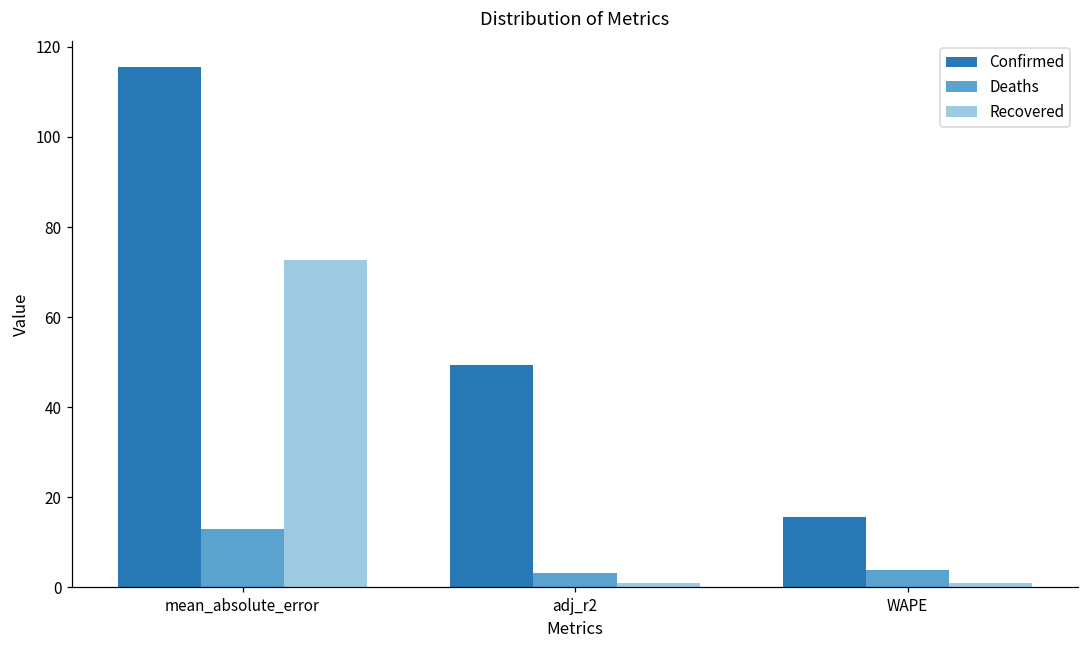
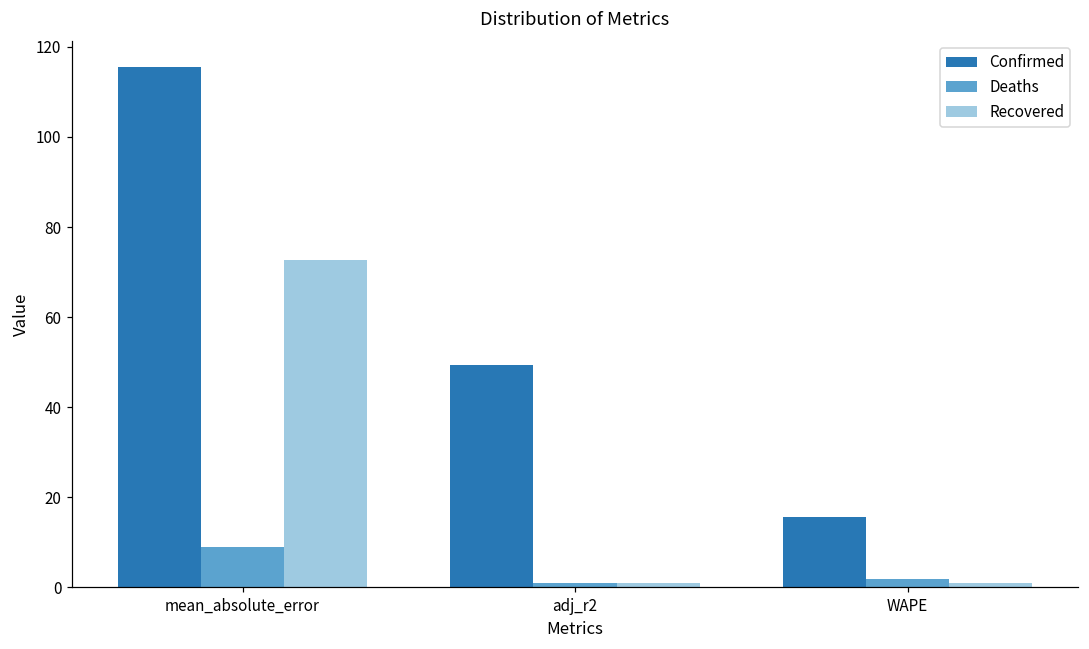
Deaths, mean_absolute_error: 13 -> 9
Deaths, adj_r2: 3 -> 1
Deaths, WAPE: 4 -> 2
